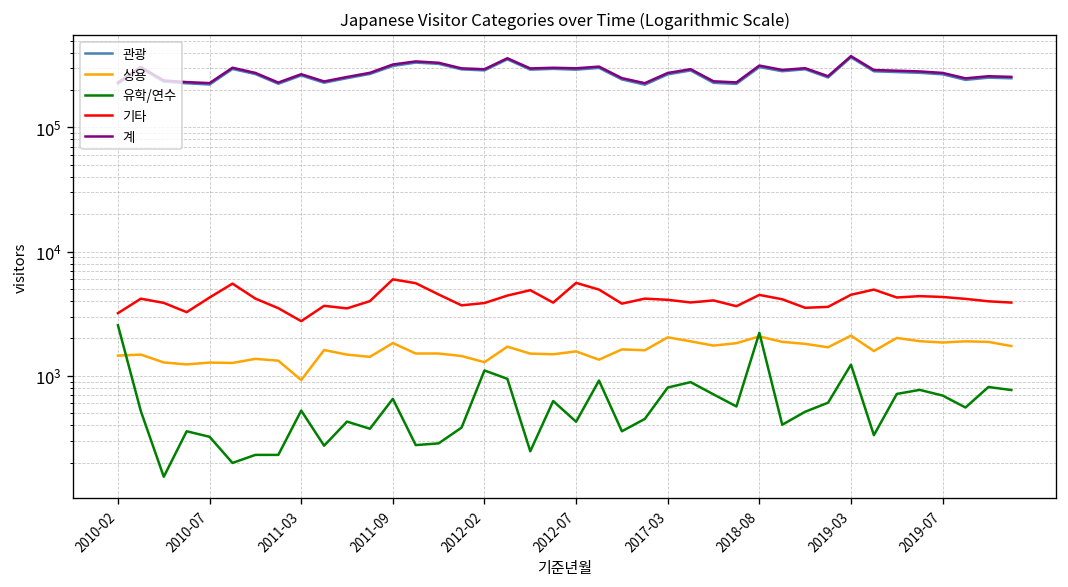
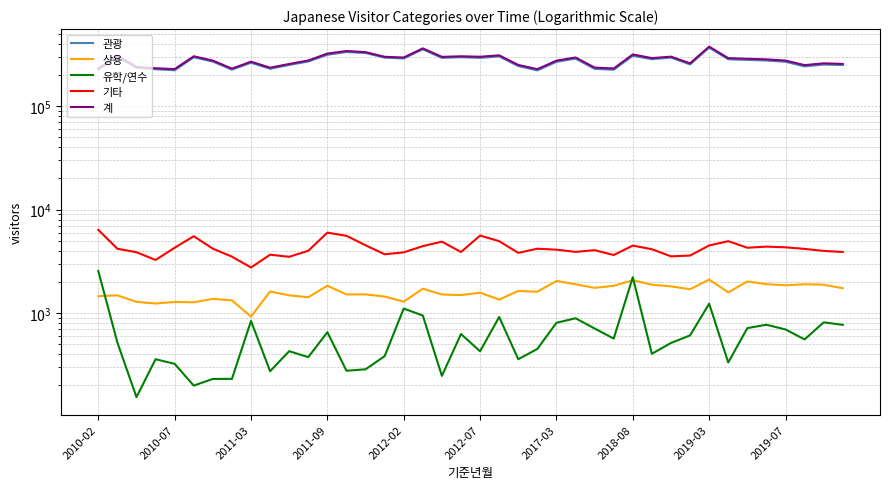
기타, 2010-02: 3200 -> 6000
유학/연수, 2011-03: 500 -> 800
